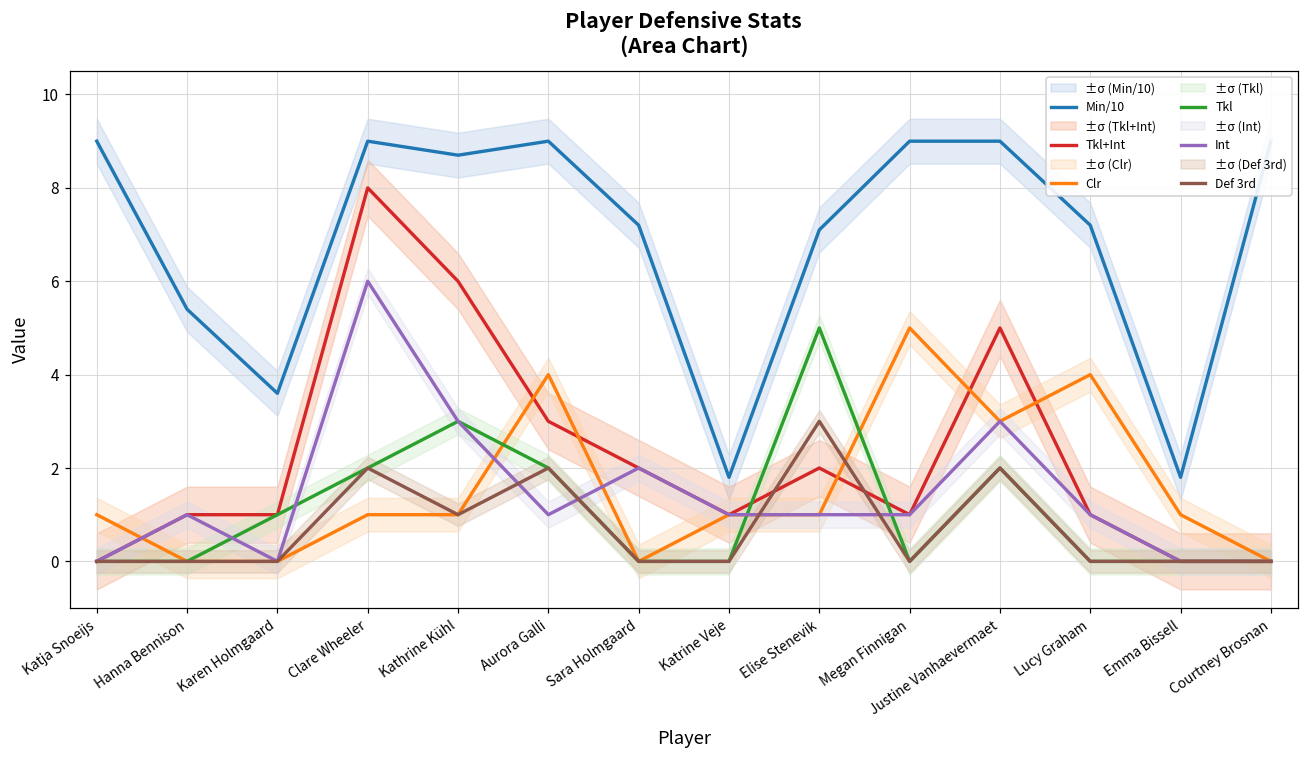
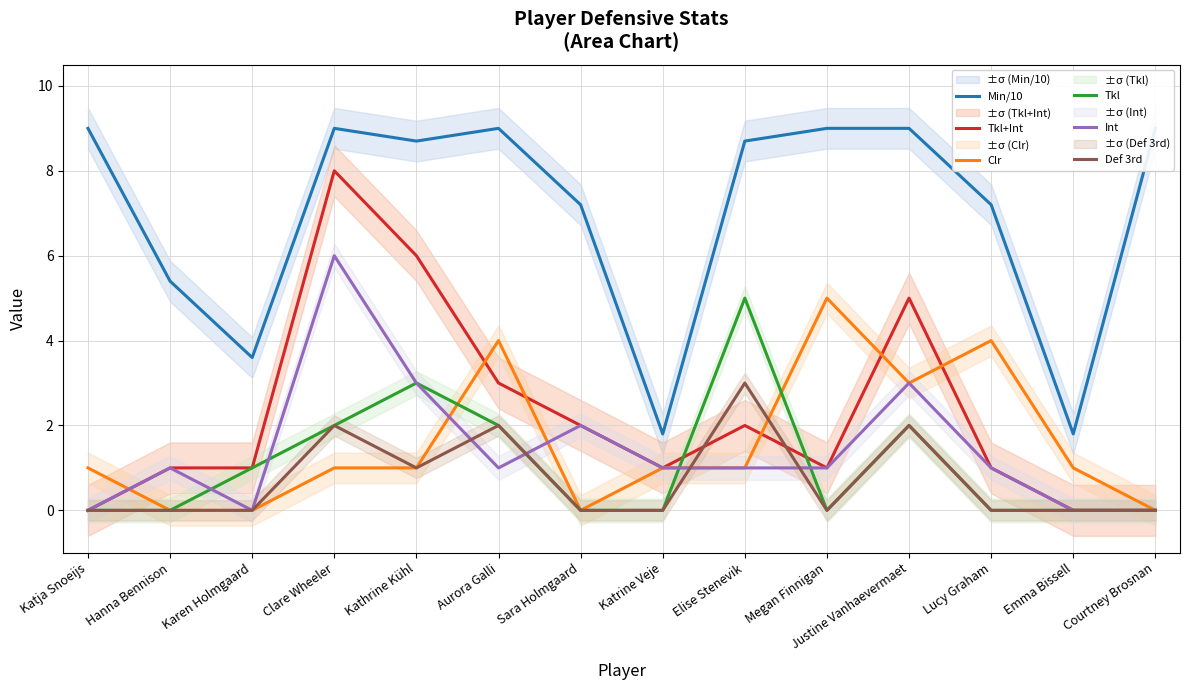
Min/10, Elise Stenevik: 7.1 -> 8.7
